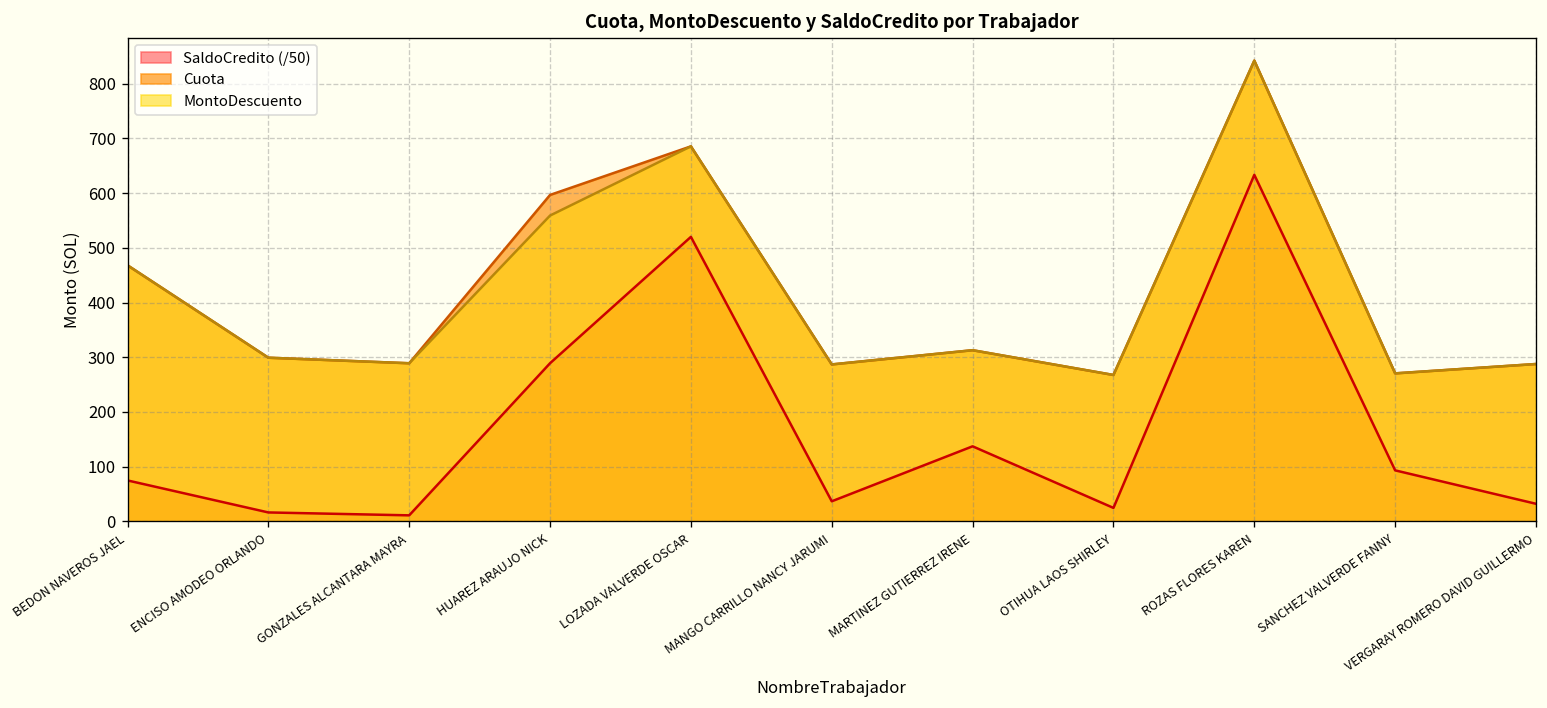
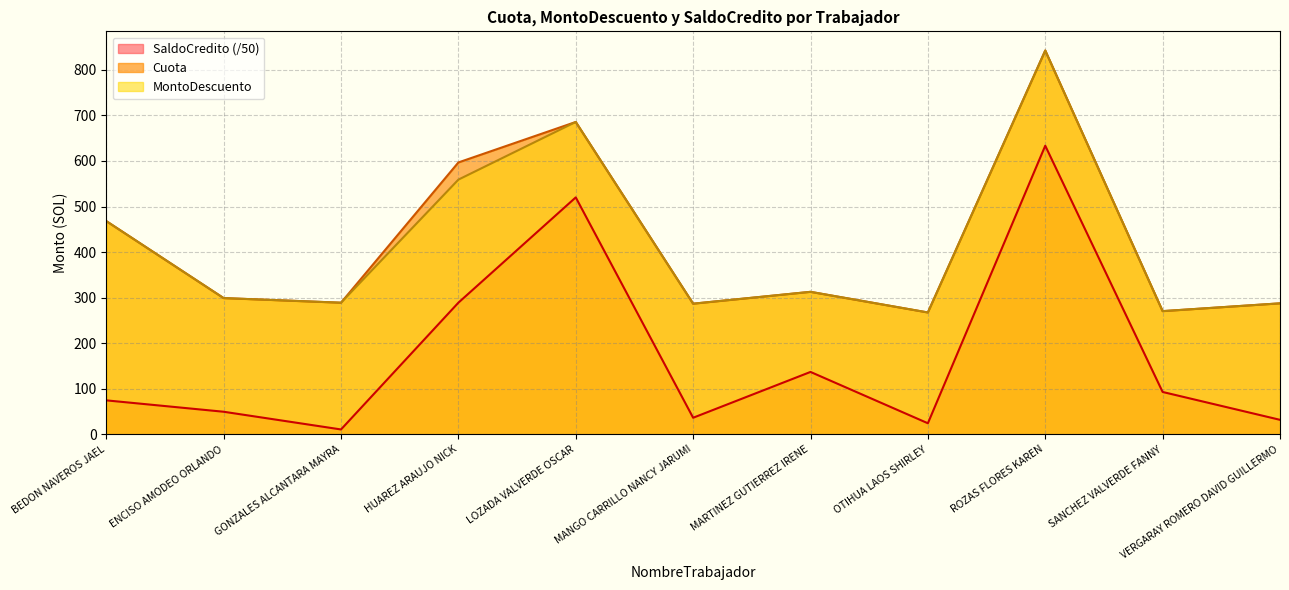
SaldoCredito (/50), ENCISO AMODEO ORLANDO: 20 -> 50
